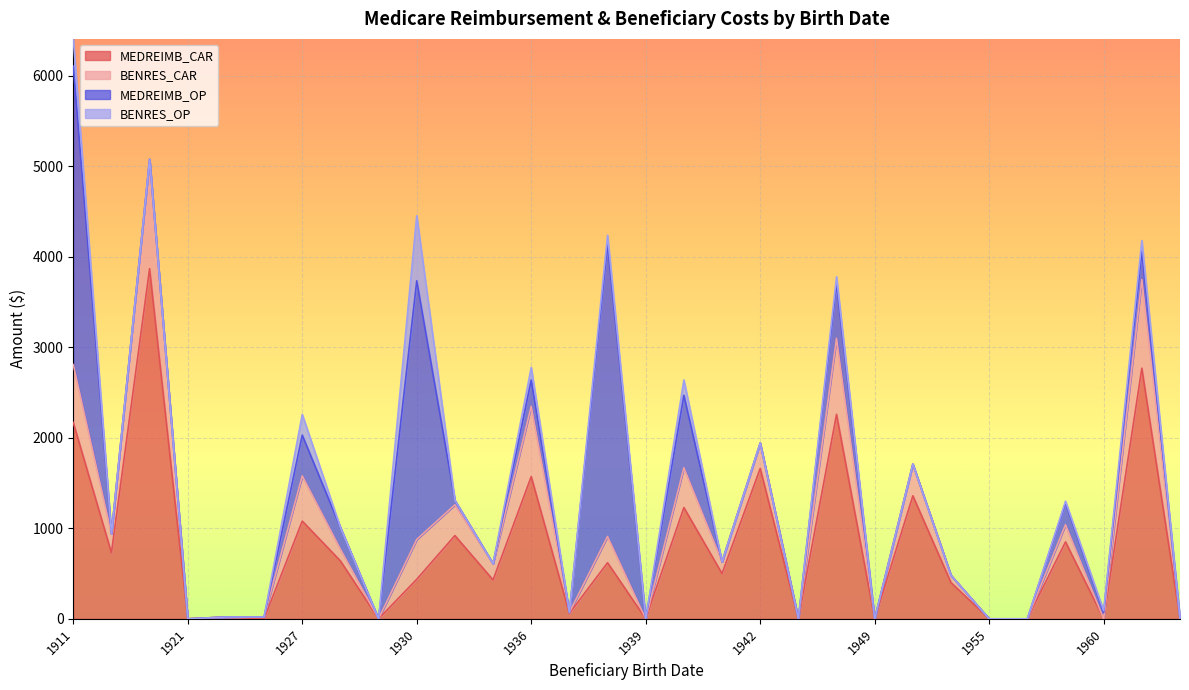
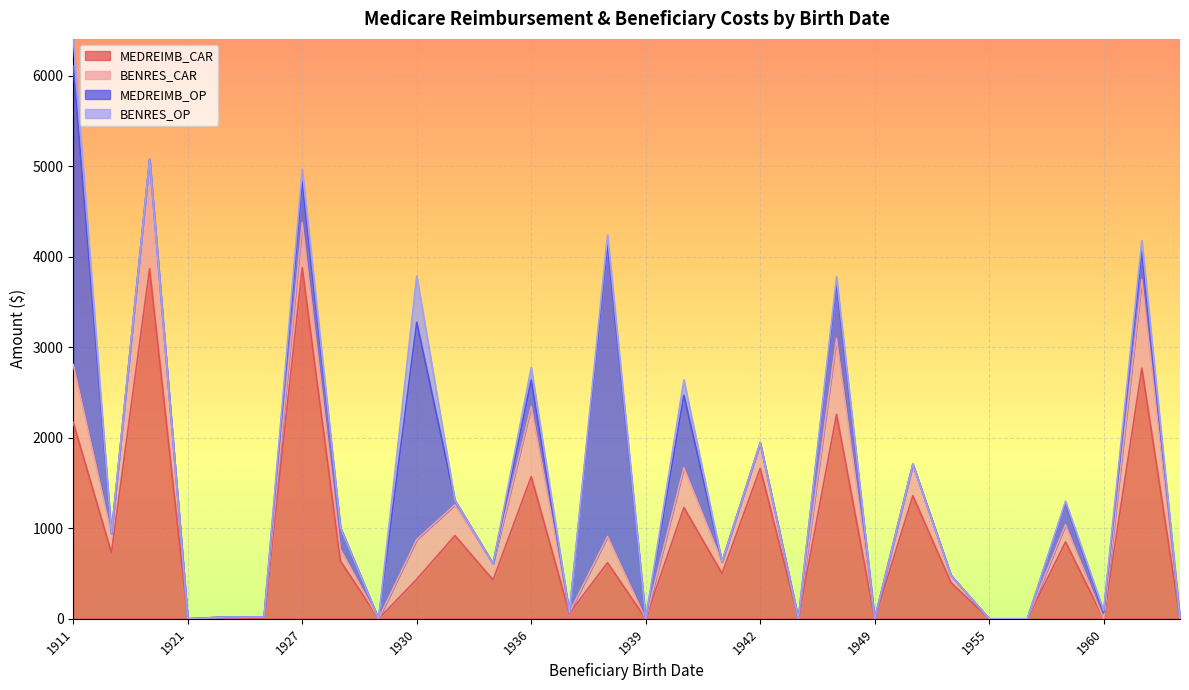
MEDREIMB_CAR, 1927: 1100 -> 3900
BENRES_OP, 1927: 200 -> 100
MEDREIMB_OP, 1930: 2900 -> 2400
BENRES_OP, 1930: 700 -> 500
